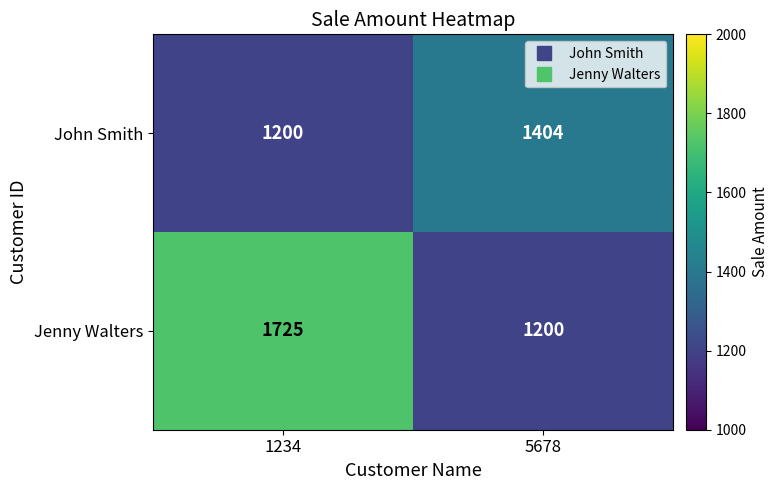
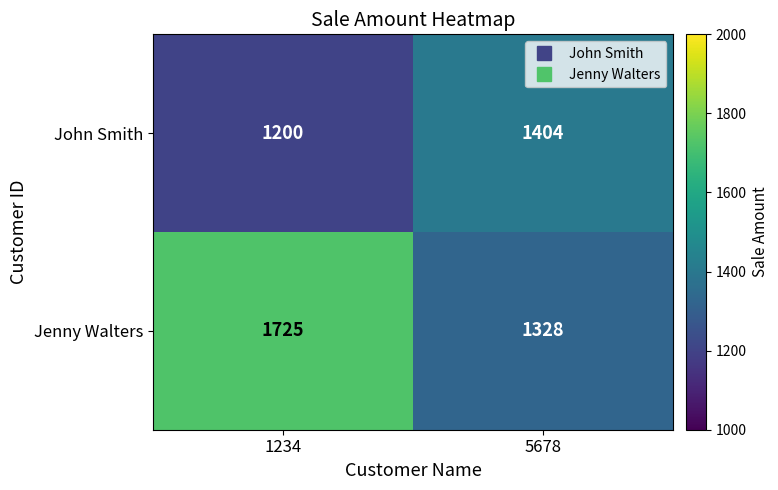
Jenny Walters, 5678: 1200 -> 1328
